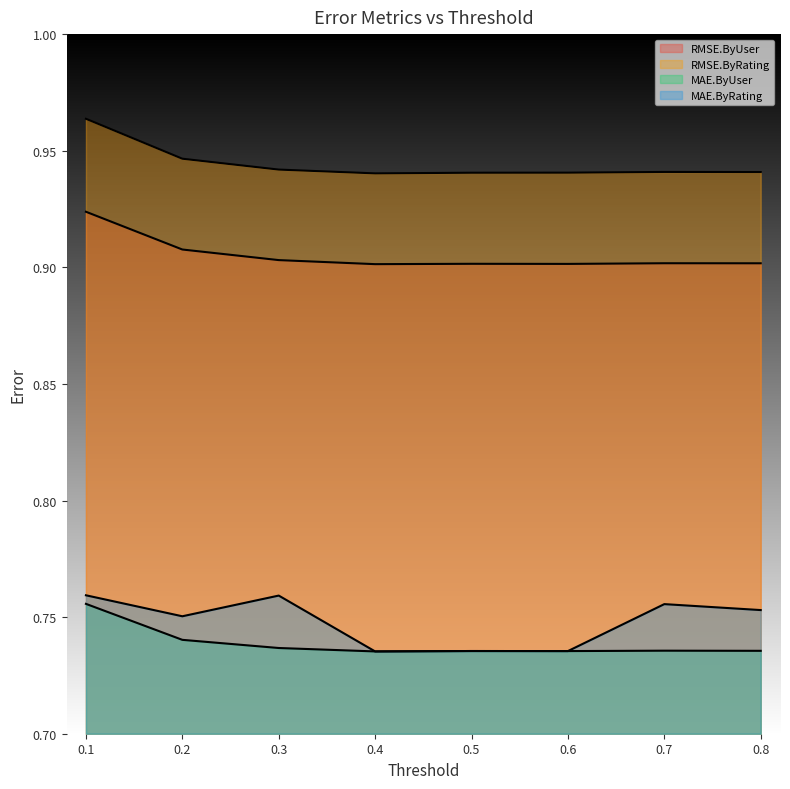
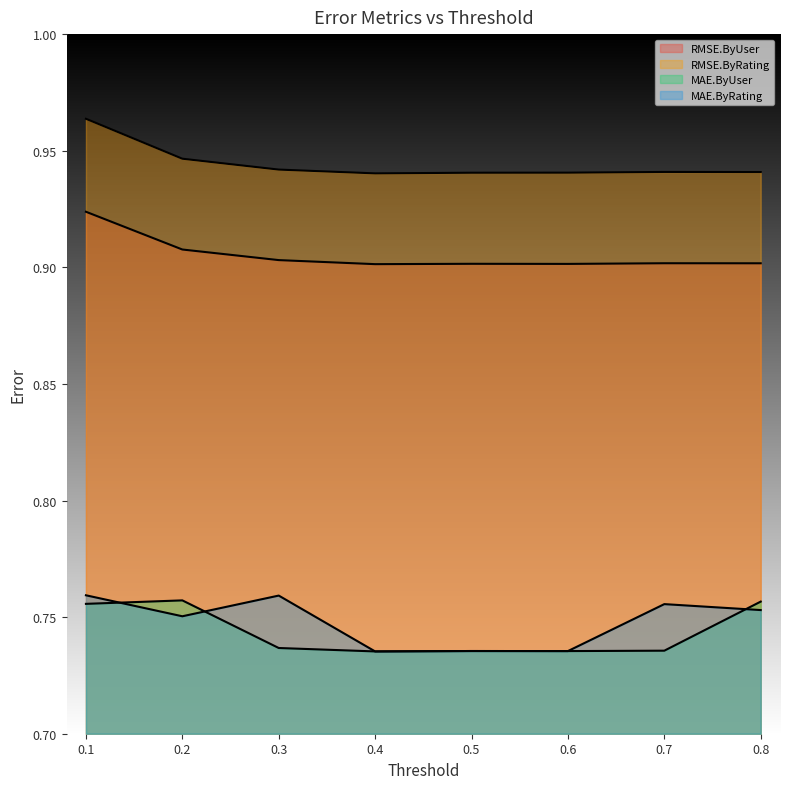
MAE.ByUser, 0.2: 0.740 -> 0.757
MAE.ByUser, 0.8: 0.736 -> 0.757
